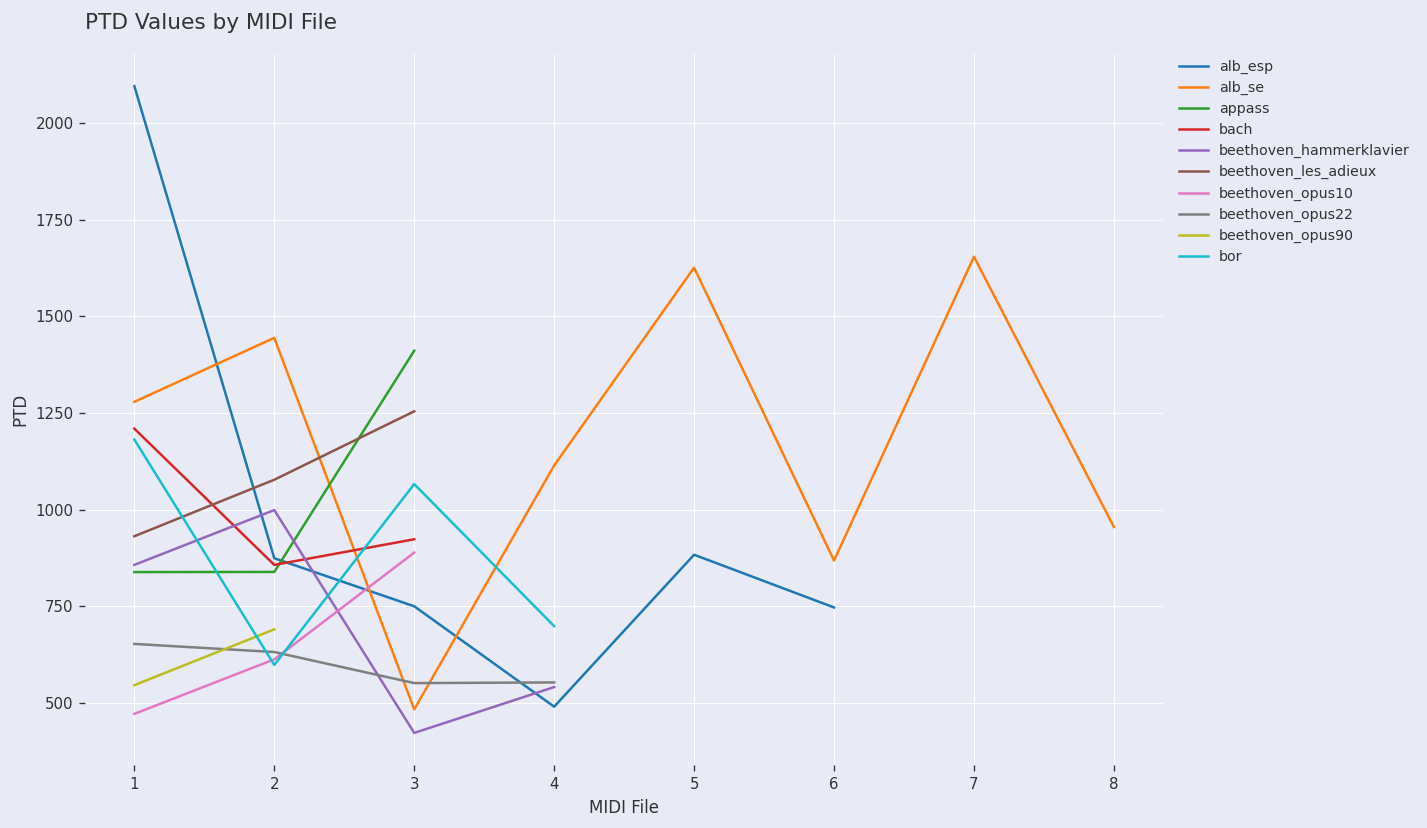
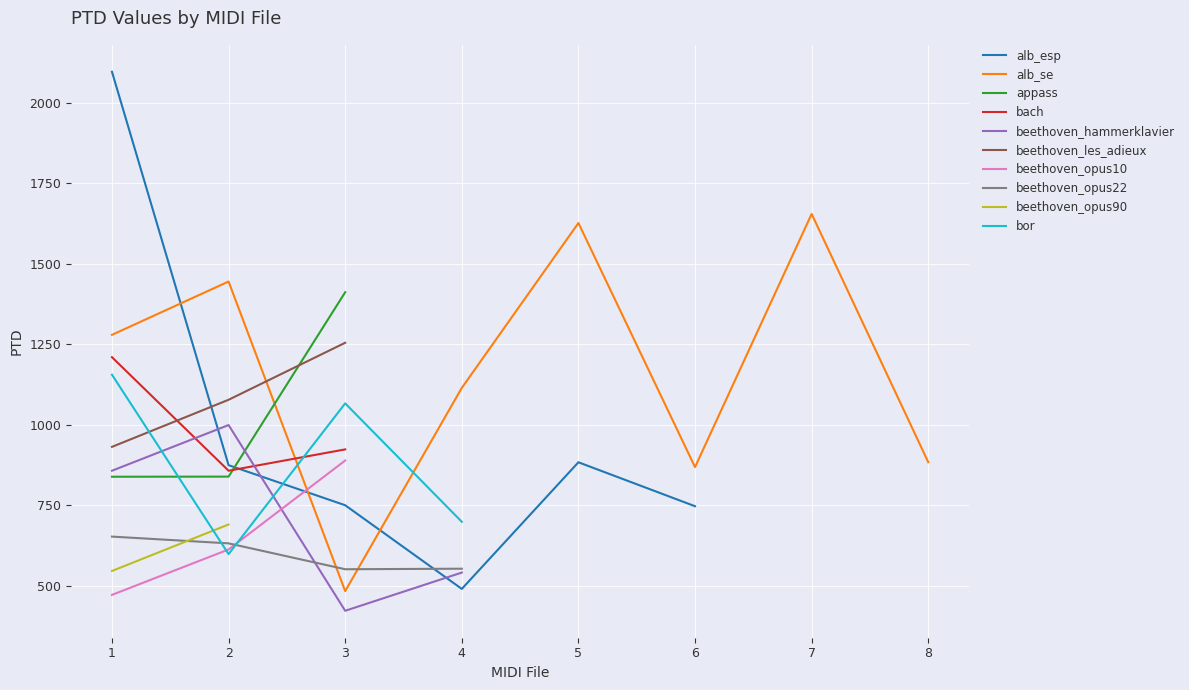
bor, 1: 1180 -> 1160
alb_se, 8: 950 -> 880
